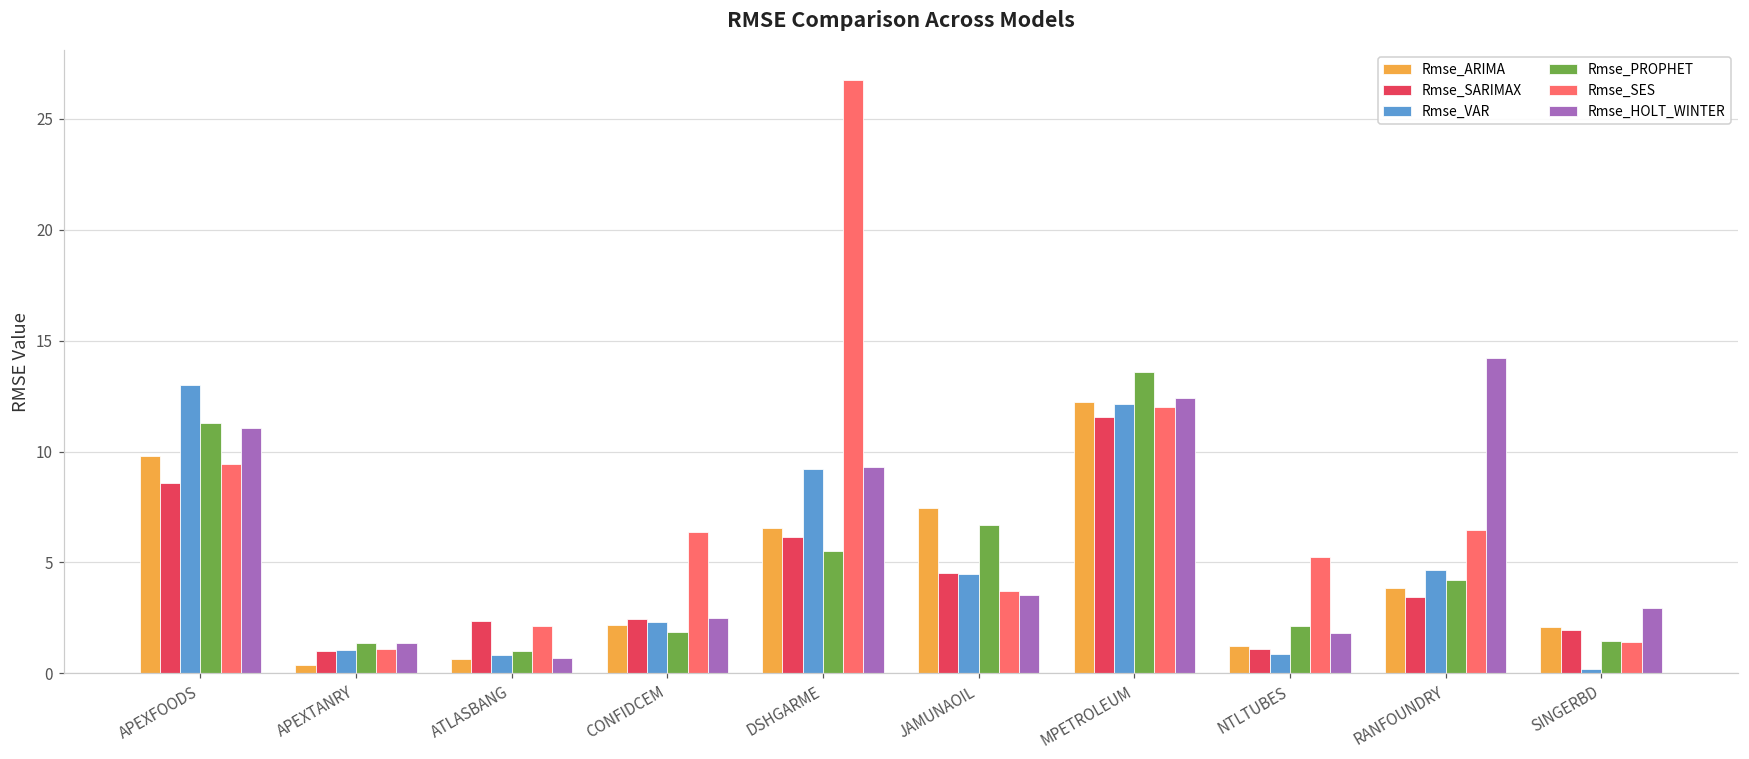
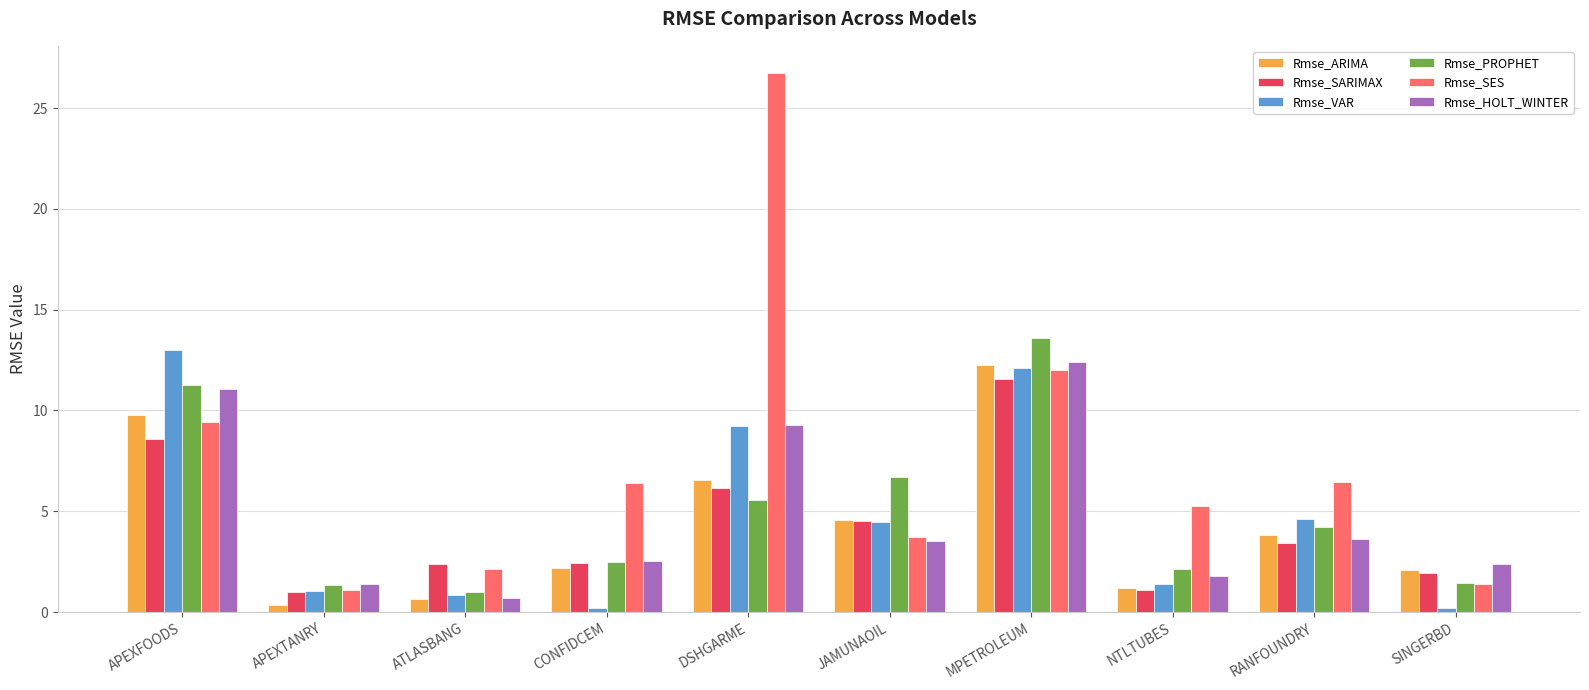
Rmse_VAR, CONFIDCEM: 2.3 -> 0.2
Rmse_PROPHET, CONFIDCEM: 1.9 -> 2.5
Rmse_ARIMA, JAMUNAOIL: 7.5 -> 4.5
Rmse_VAR, NTLTUBES: 0.9 -> 1.4
Rmse_HOLT_WINTER, RANFOUNDRY: 14.2 -> 3.6
Rmse_HOLT_WINTER, SINGERBD: 3.0 -> 2.4
